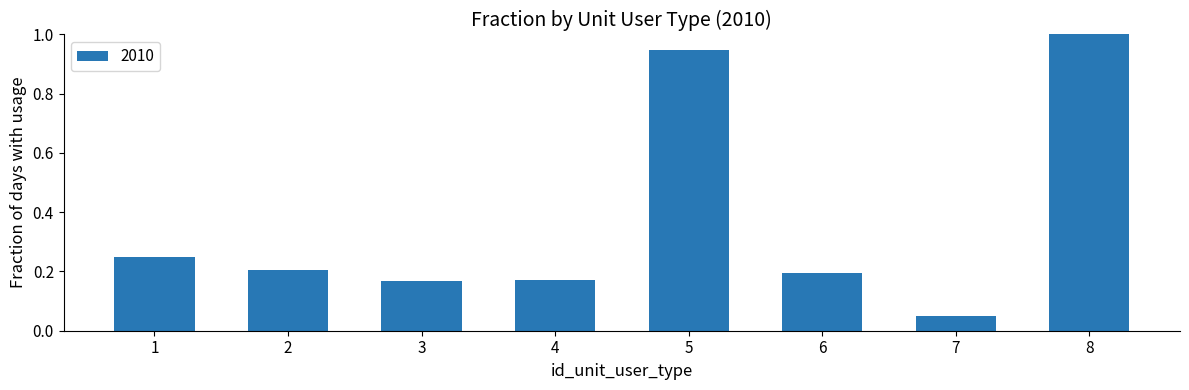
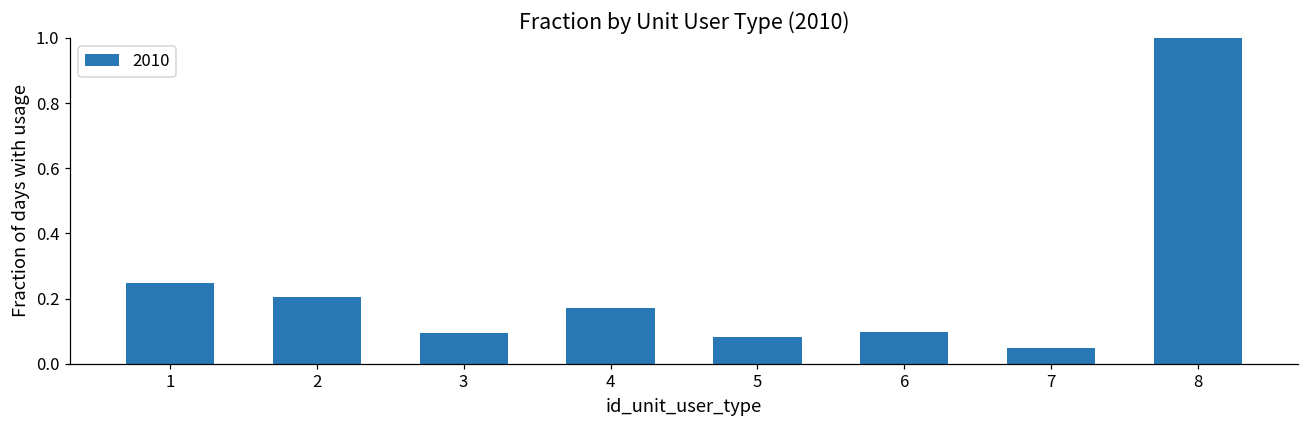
3: 0.17 -> 0.09
5: 0.95 -> 0.08
6: 0.19 -> 0.10
